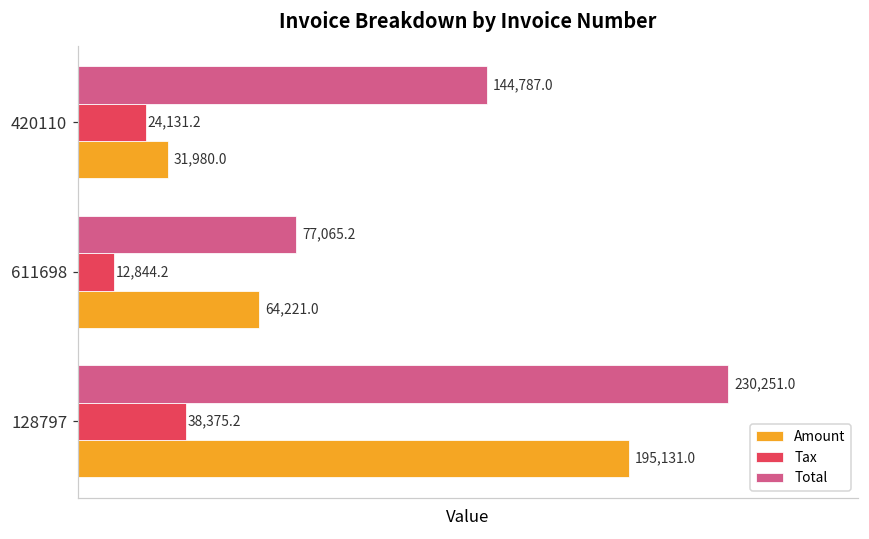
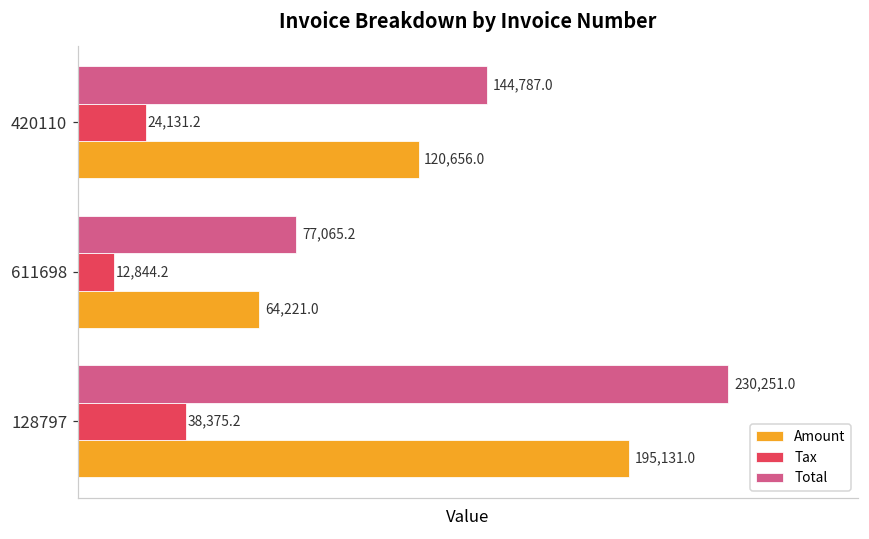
Amount, 420110: 31,980.0 -> 120,656.0
